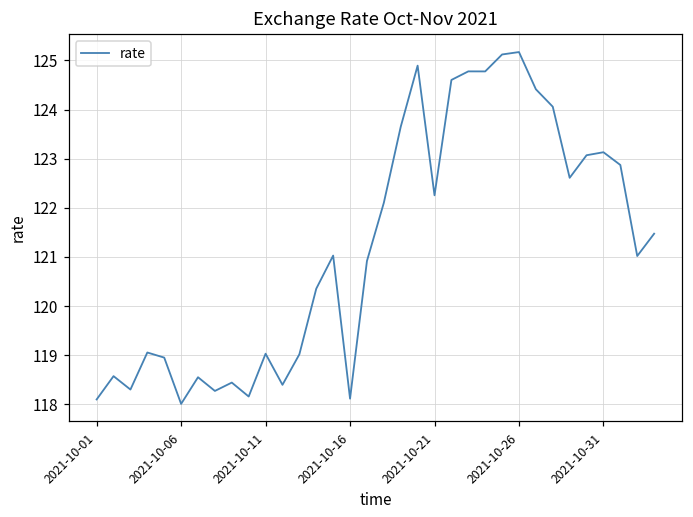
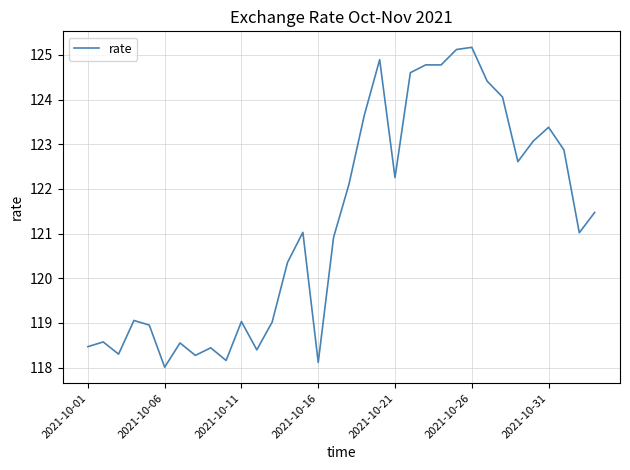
2021-10-01: 118.1 -> 118.5
2021-10-31: 123.1 -> 123.4
